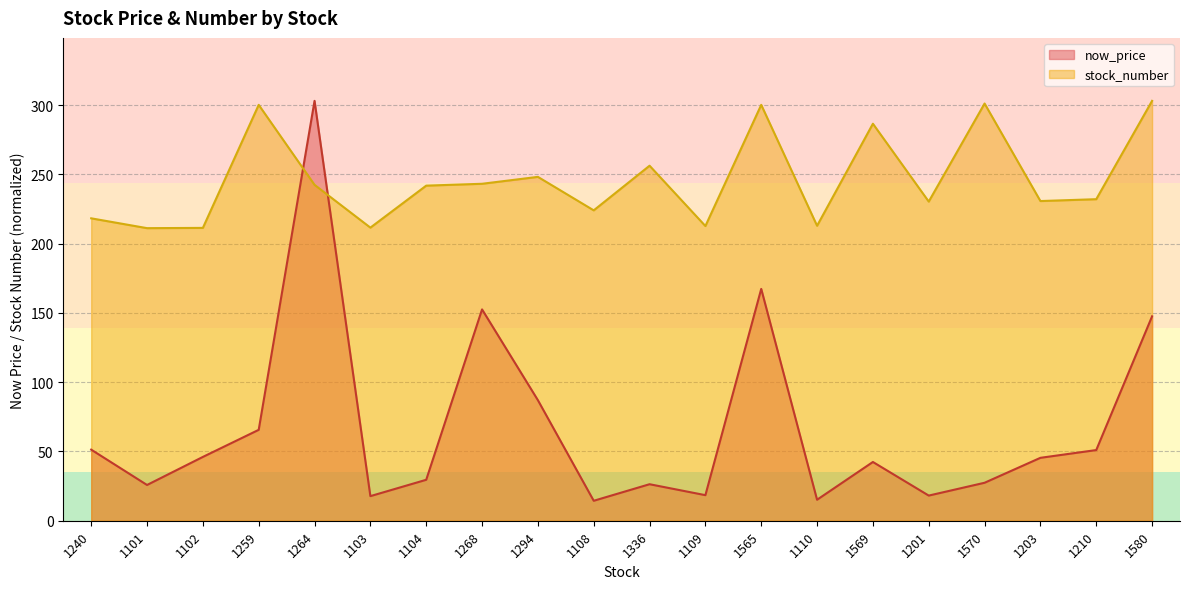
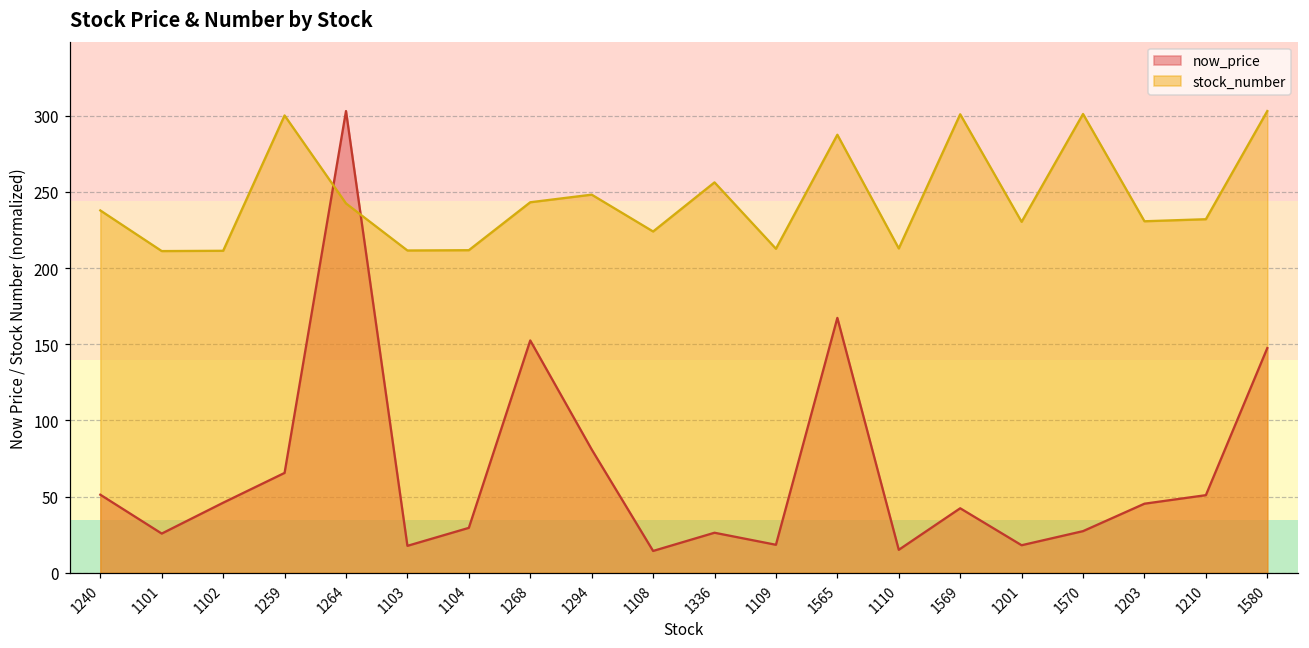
stock_number, 1240: 218 -> 238
stock_number, 1104: 242 -> 212
now_price, 1294: 87 -> 81
stock_number, 1565: 300 -> 287
stock_number, 1569: 287 -> 301
